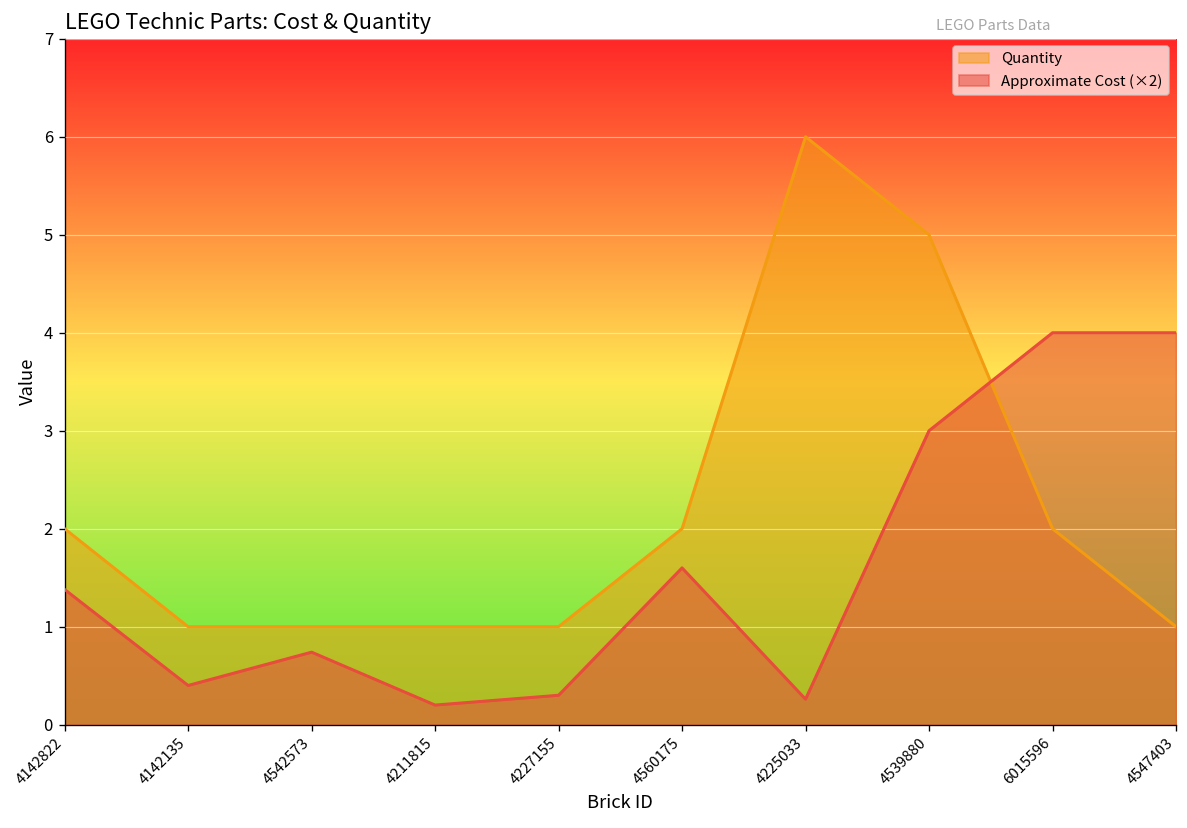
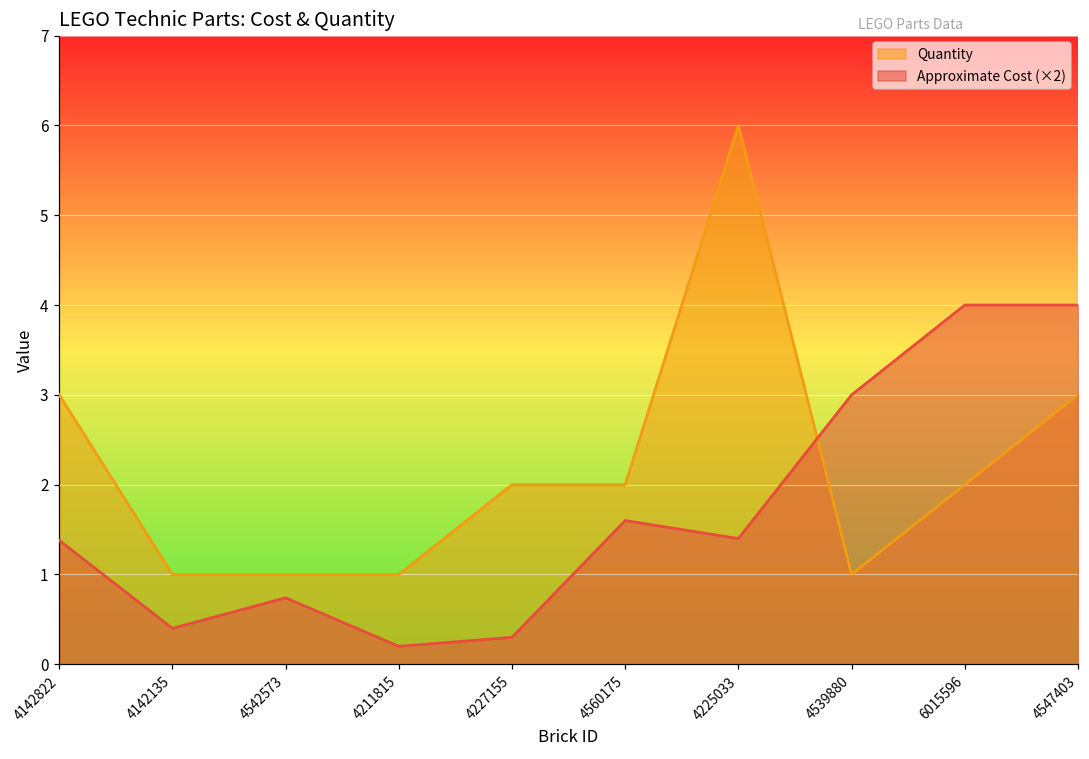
Quantity, 4142822: 2 -> 3
Quantity, 4227155: 1 -> 2
Approximate Cost (×2), 4225033: 0.3 -> 1.4
Quantity, 4539880: 5 -> 1
Quantity, 4547403: 1 -> 3
